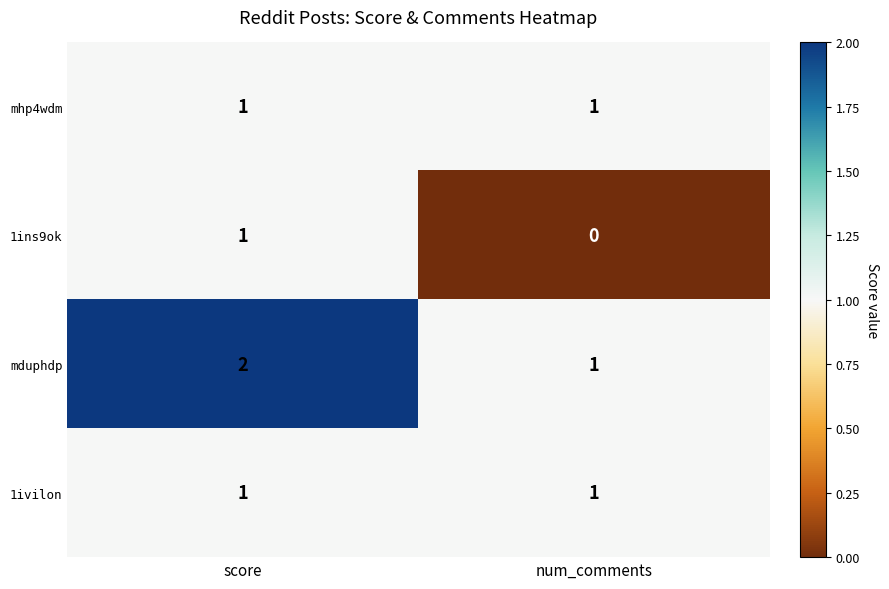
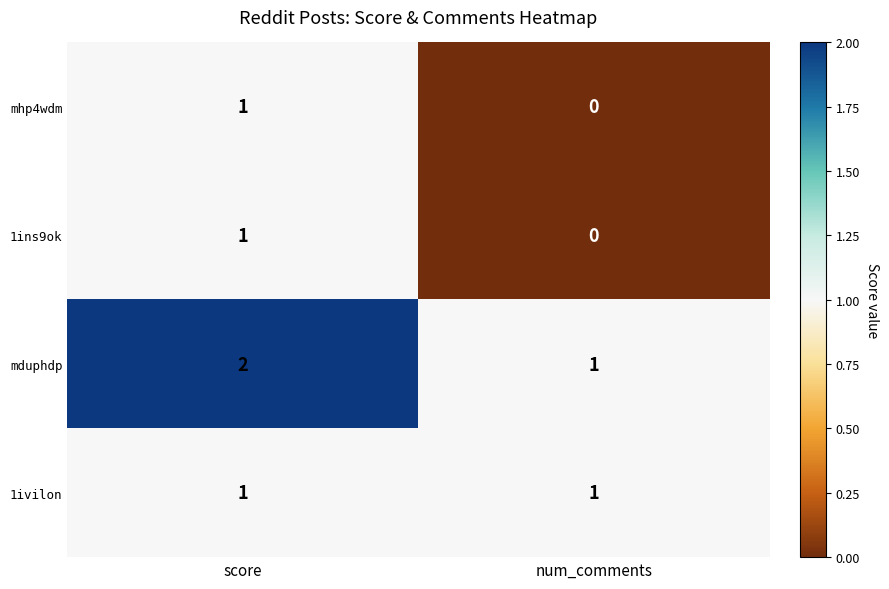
mhp4wdm, num_comments: 1 -> 0
